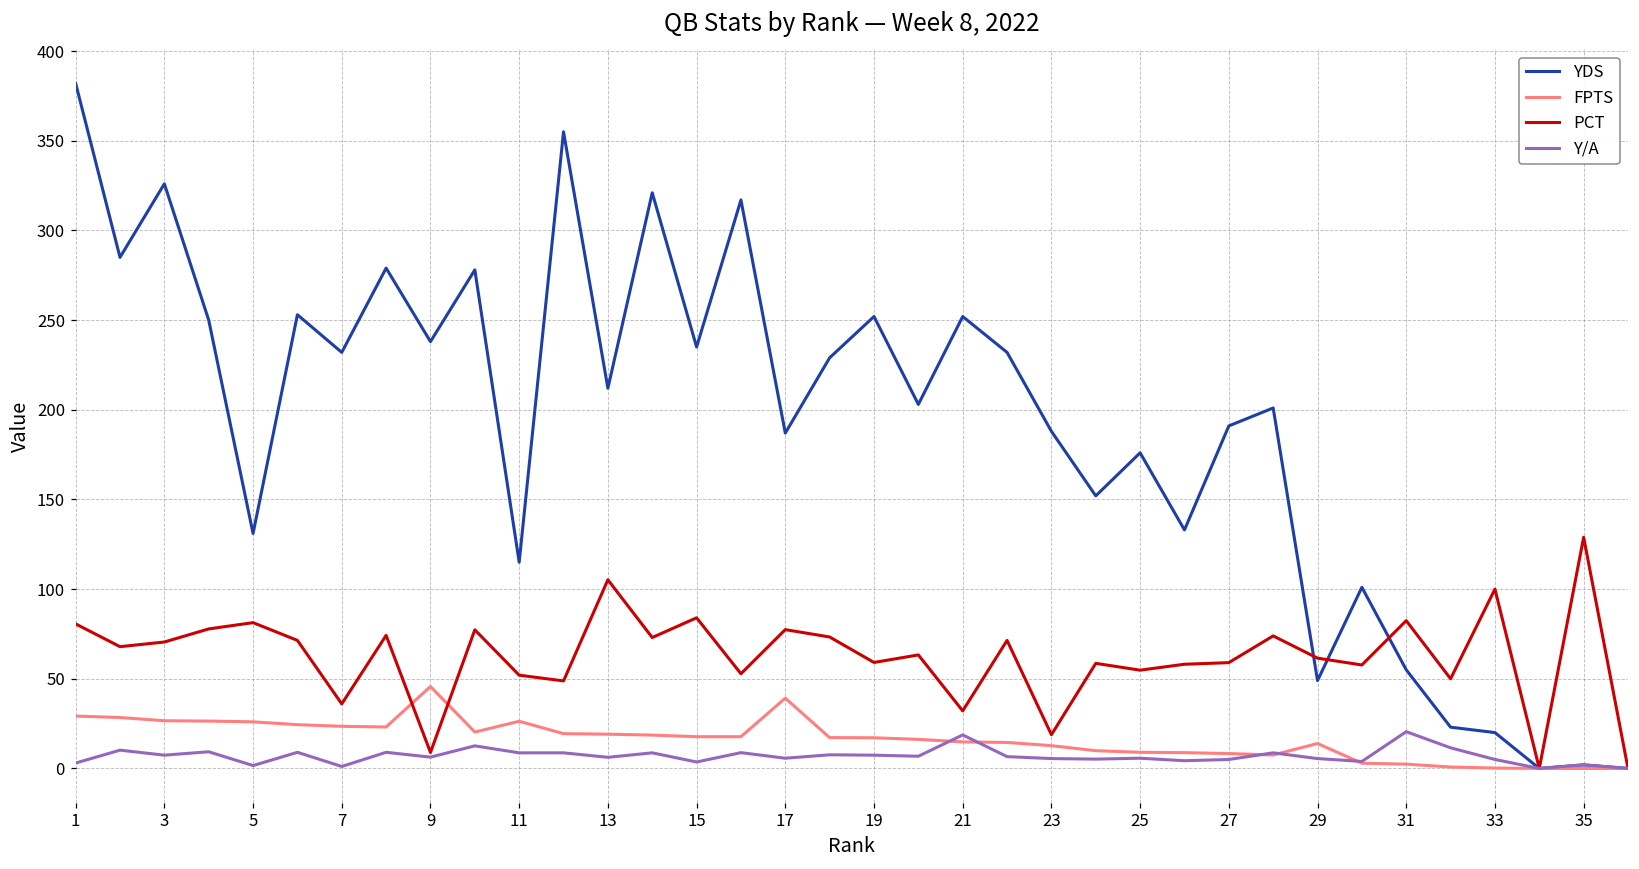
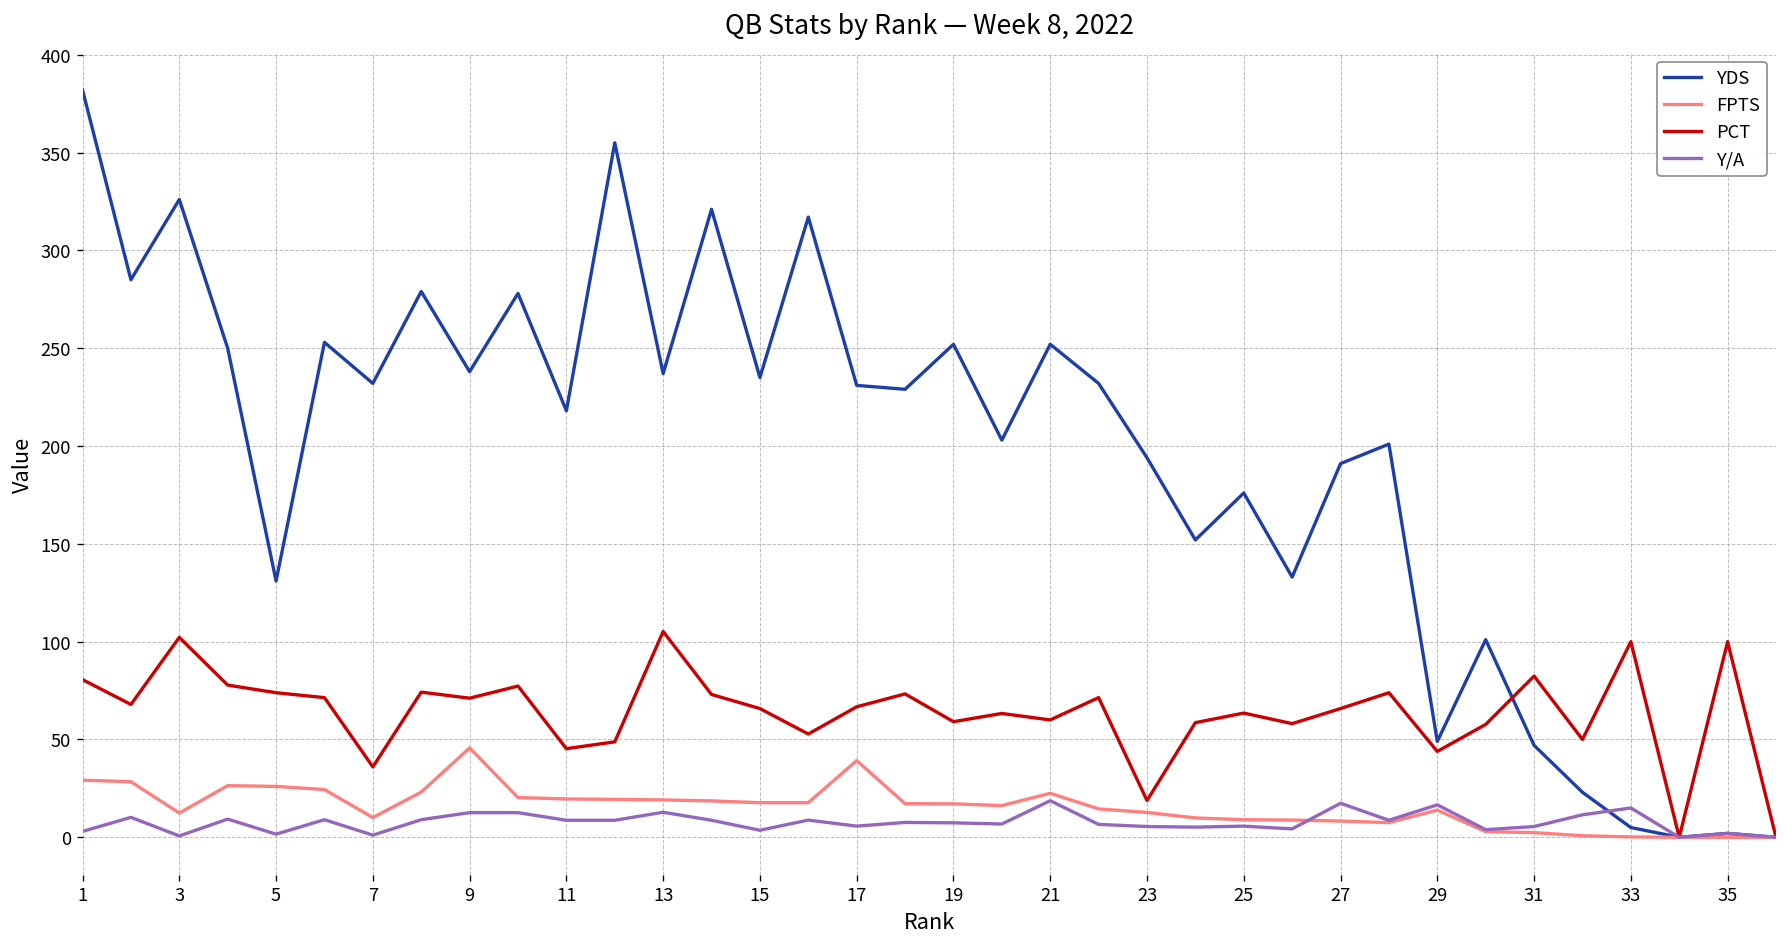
FPTS, 3: 27 -> 12
PCT, 3: 71 -> 102
Y/A, 3: 7 -> 1
PCT, 5: 81 -> 74
FPTS, 7: 24 -> 10
PCT, 9: 9 -> 71
Y/A, 9: 6 -> 13
YDS, 11: 115 -> 218
FPTS, 11: 26 -> 20
PCT, 11: 52 -> 45
YDS, 13: 212 -> 237
Y/A, 13: 6 -> 13
PCT, 15: 84 -> 66
YDS, 17: 187 -> 231
PCT, 17: 77 -> 67
FPTS, 21: 15 -> 23
PCT, 21: 32 -> 60
YDS, 23: 188 -> 194
PCT, 25: 55 -> 64
PCT, 27: 59 -> 66
Y/A, 27: 5 -> 17
PCT, 29: 62 -> 44
Y/A, 29: 6 -> 17
YDS, 31: 55 -> 47
Y/A, 31: 21 -> 6
YDS, 33: 20 -> 5
Y/A, 33: 5 -> 15
PCT, 35: 129 -> 100
